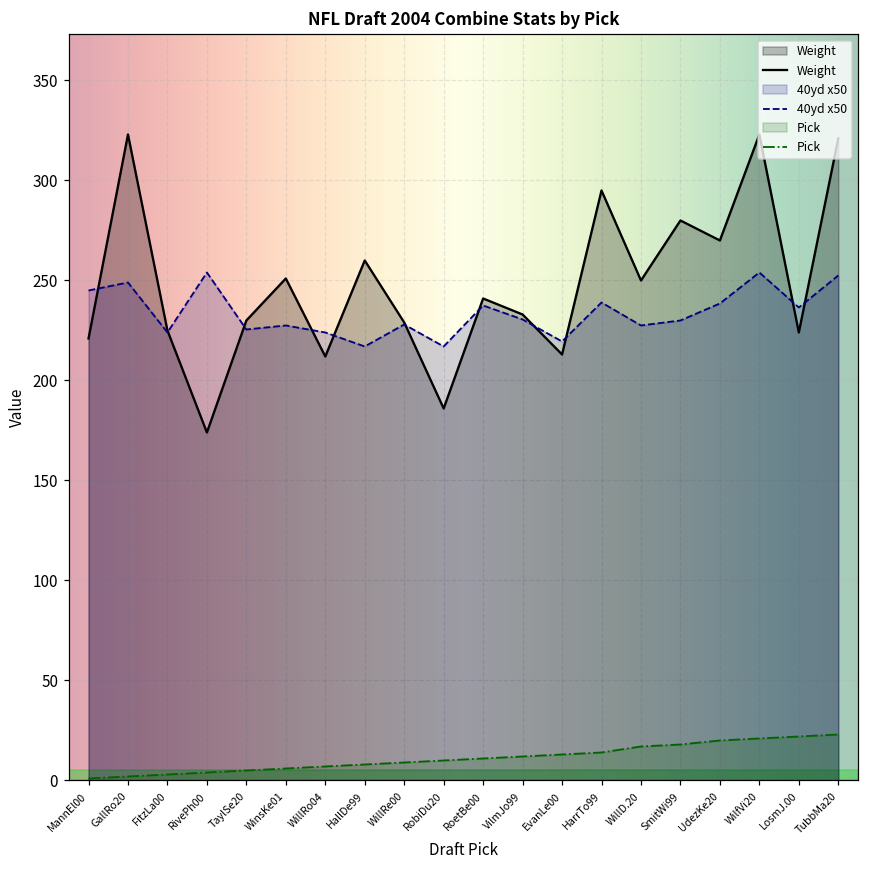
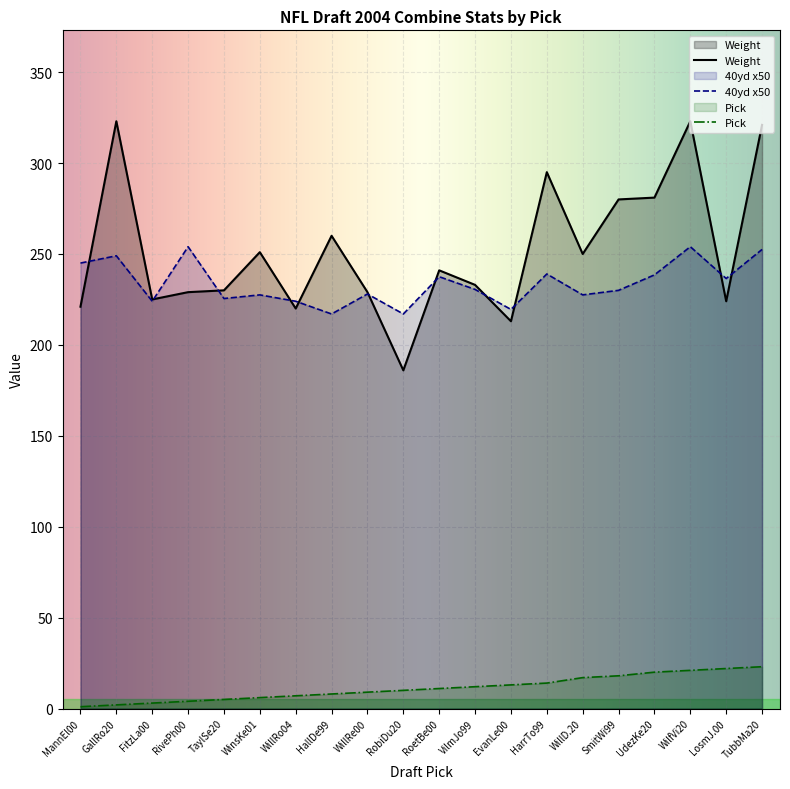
Weight, RivePh00: 174 -> 229
Weight, WillRo04: 212 -> 220
Weight, UdezKe20: 270 -> 281
